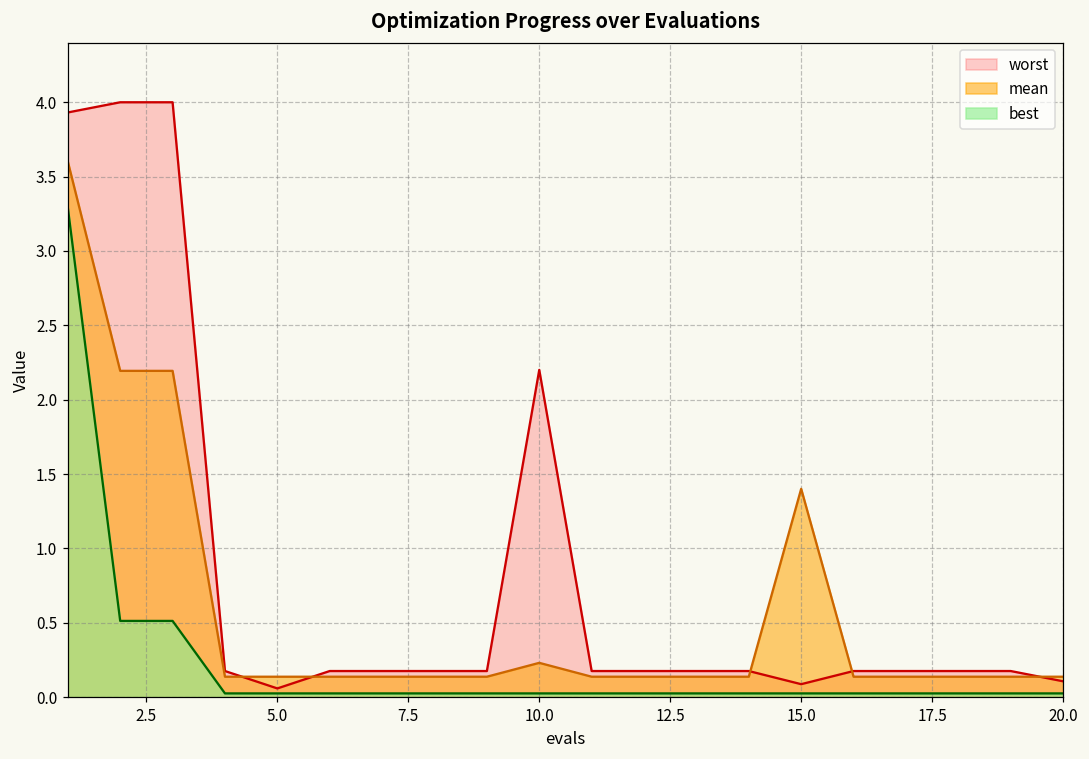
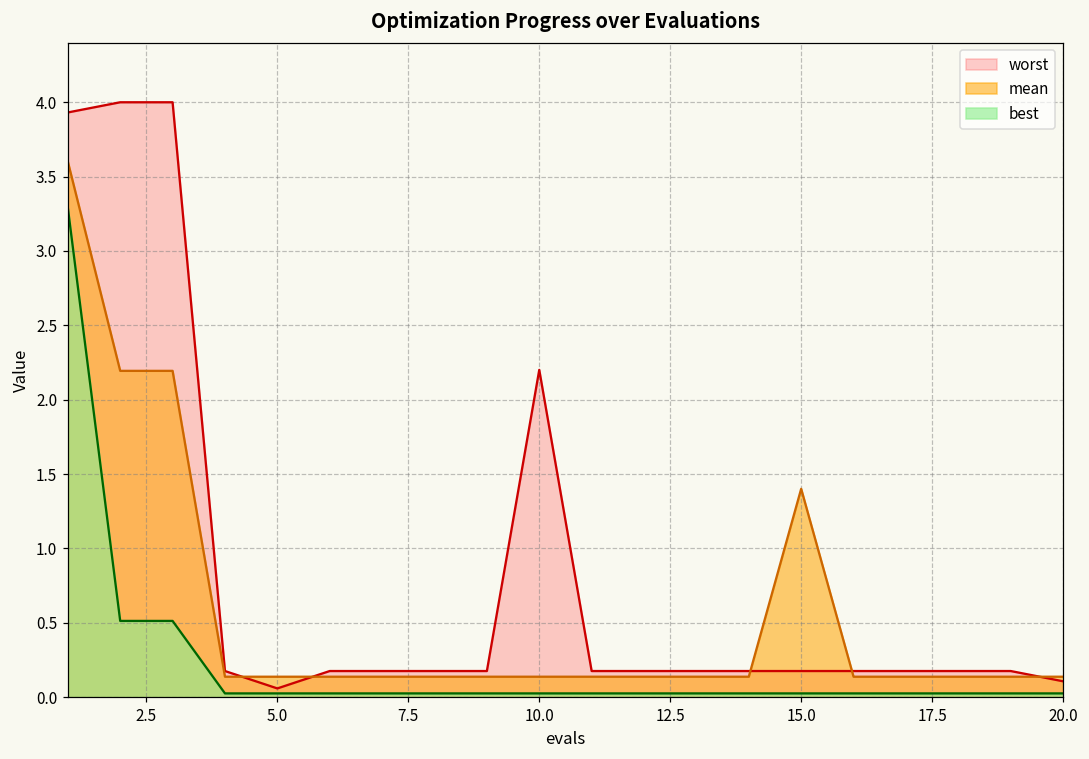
mean, 10.0: 0.23 -> 0.14
worst, 15.0: 0.09 -> 0.18
